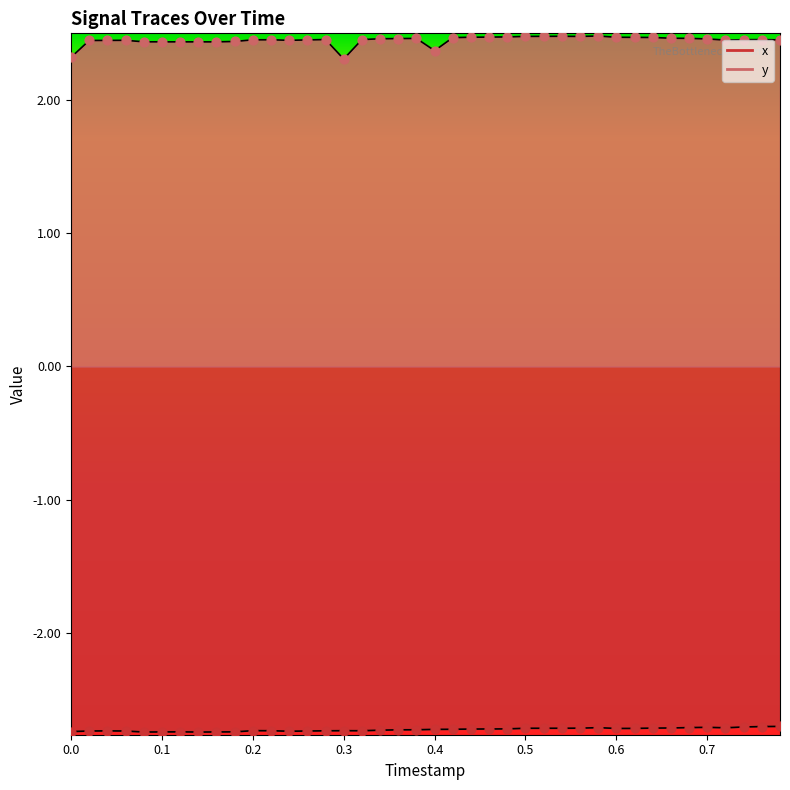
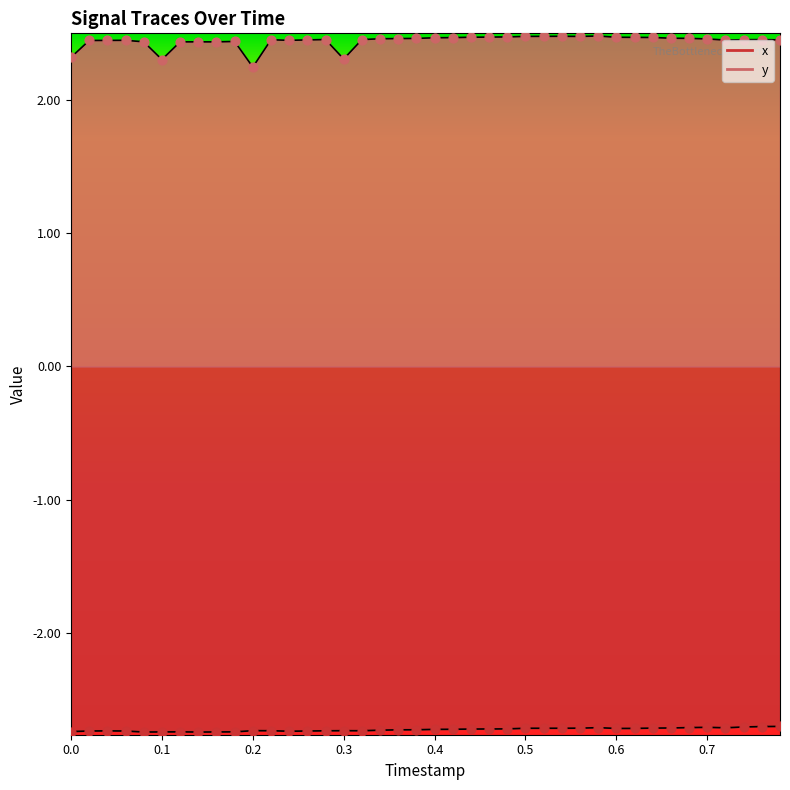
y, 0.1: 2.44 -> 2.31
y, 0.2: 2.45 -> 2.25
y, 0.4: 2.37 -> 2.47
